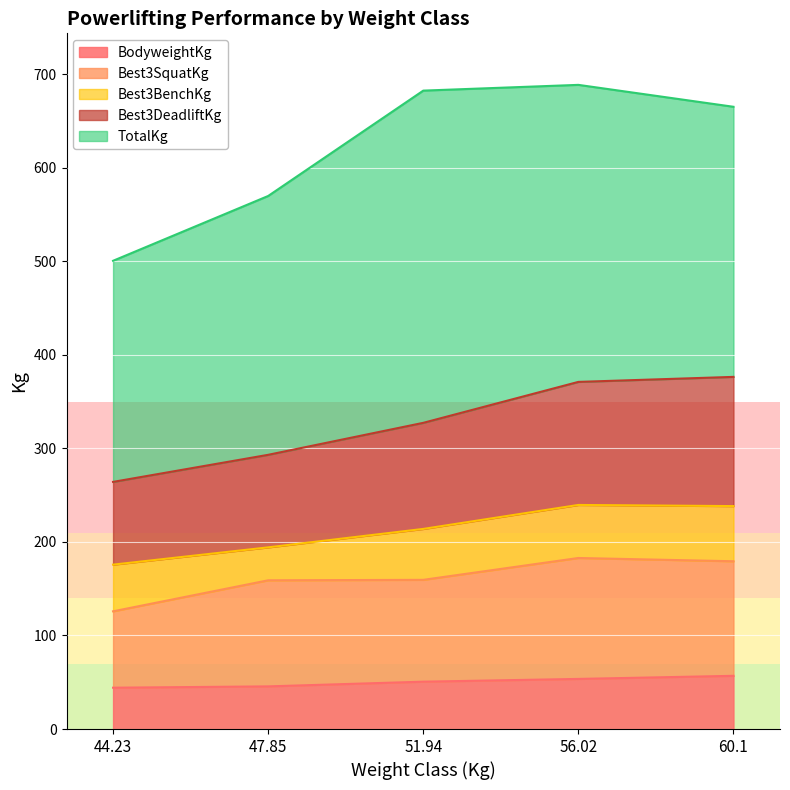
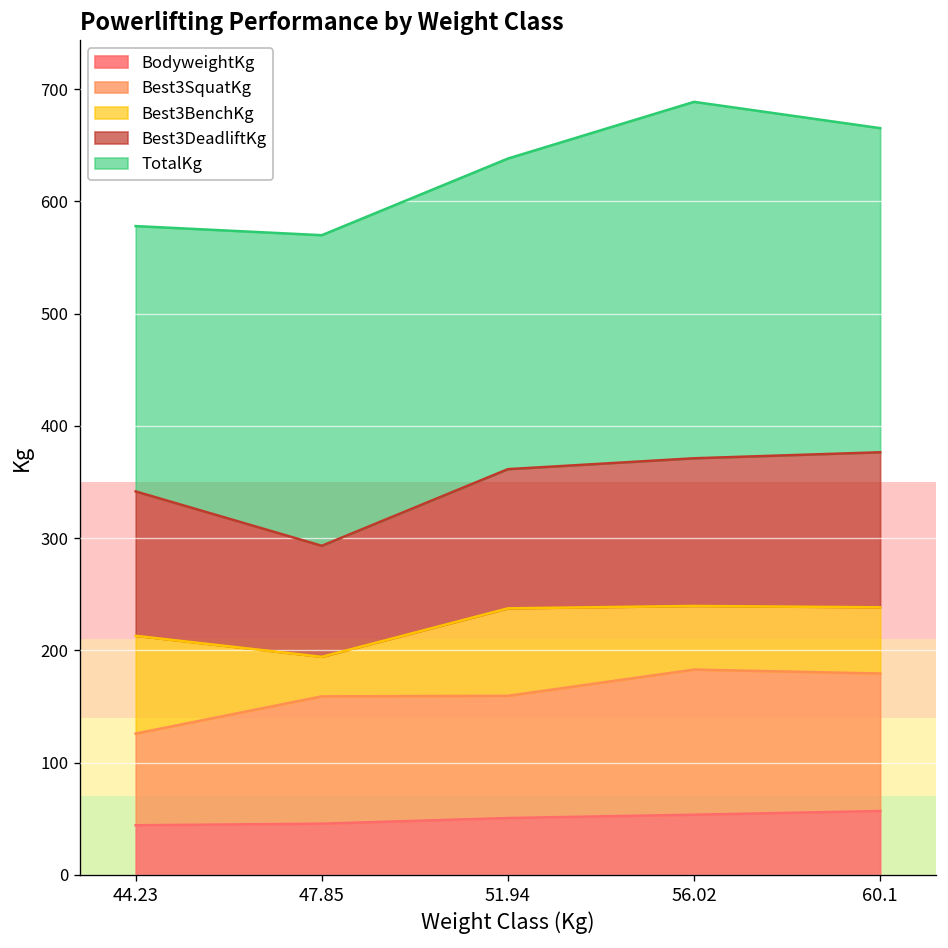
Best3BenchKg, 44.23: 50 -> 90
Best3DeadliftKg, 44.23: 90 -> 130
Best3BenchKg, 51.94: 50 -> 80
Best3DeadliftKg, 51.94: 110 -> 120
TotalKg, 51.94: 360 -> 280
